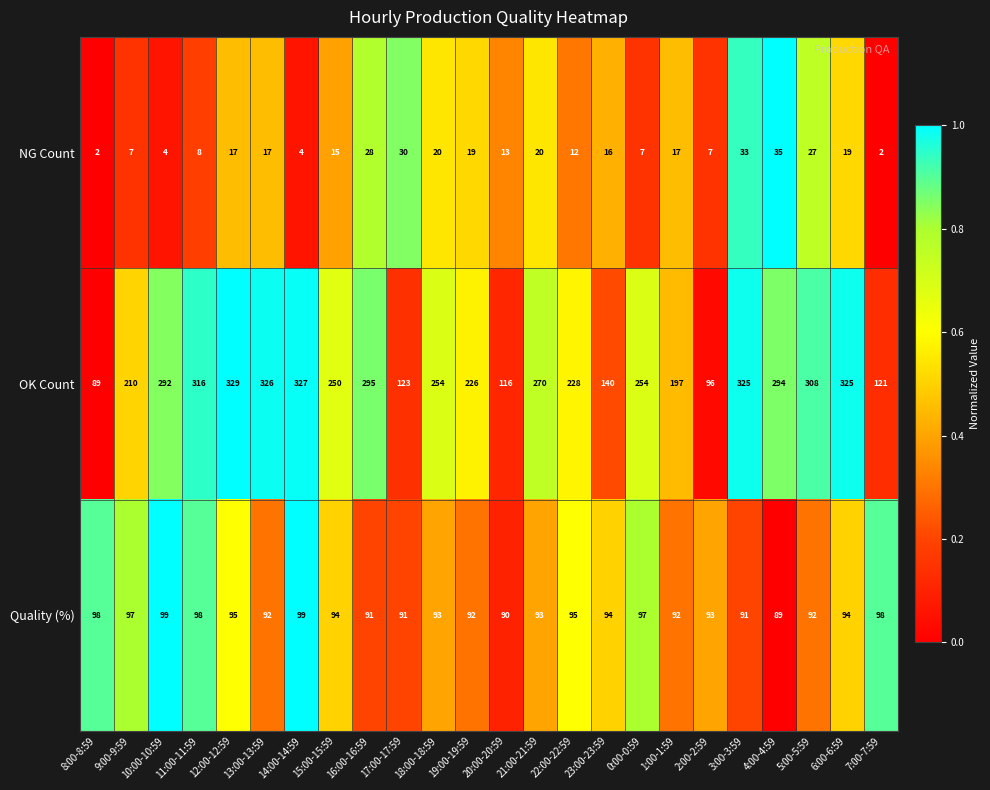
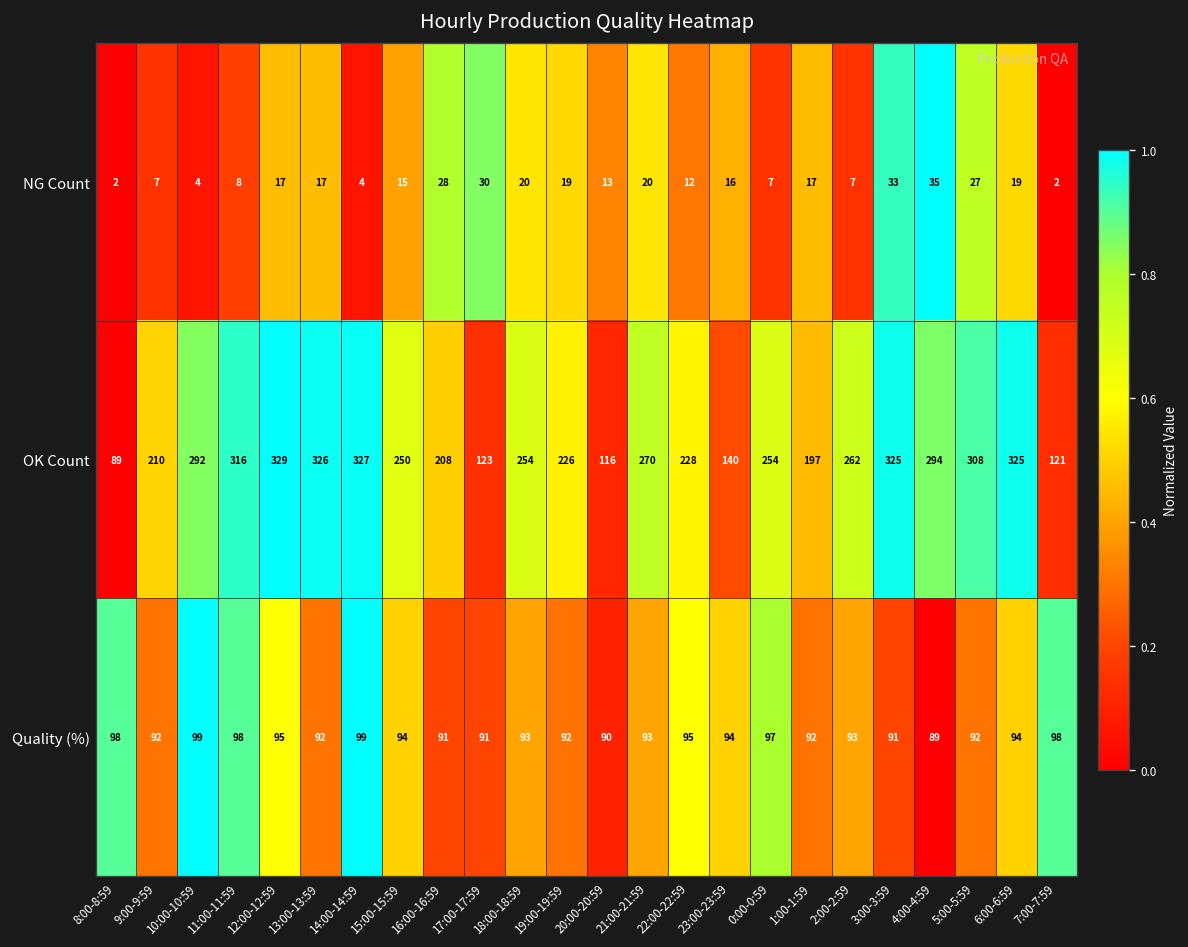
OK Count, 16:00-16:59: 295 -> 208
OK Count, 2:00-2:59: 96 -> 262
Quality (%), 9:00-9:59: 97 -> 92
